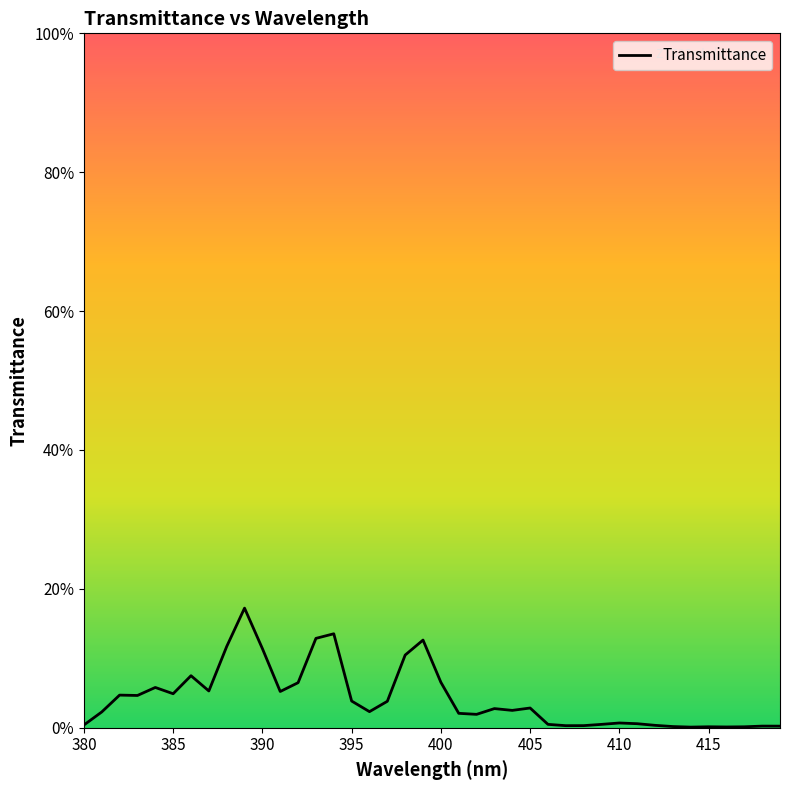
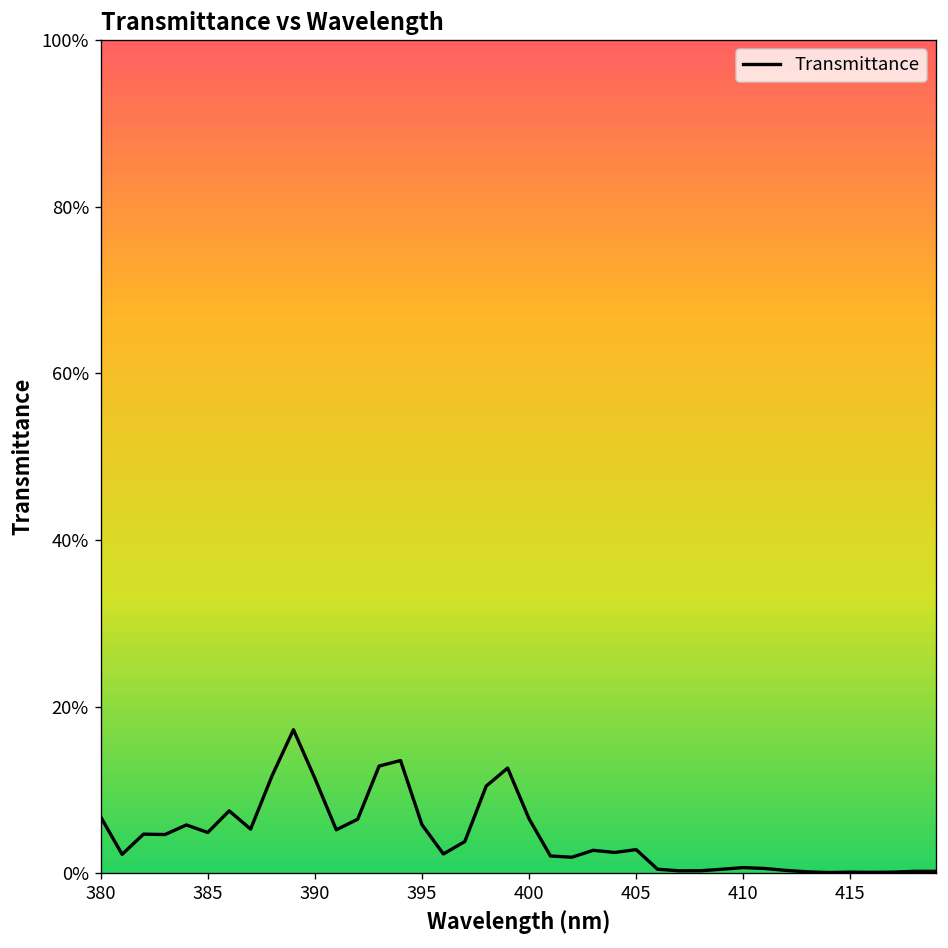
380: 0% -> 7%
395: 4% -> 6%
